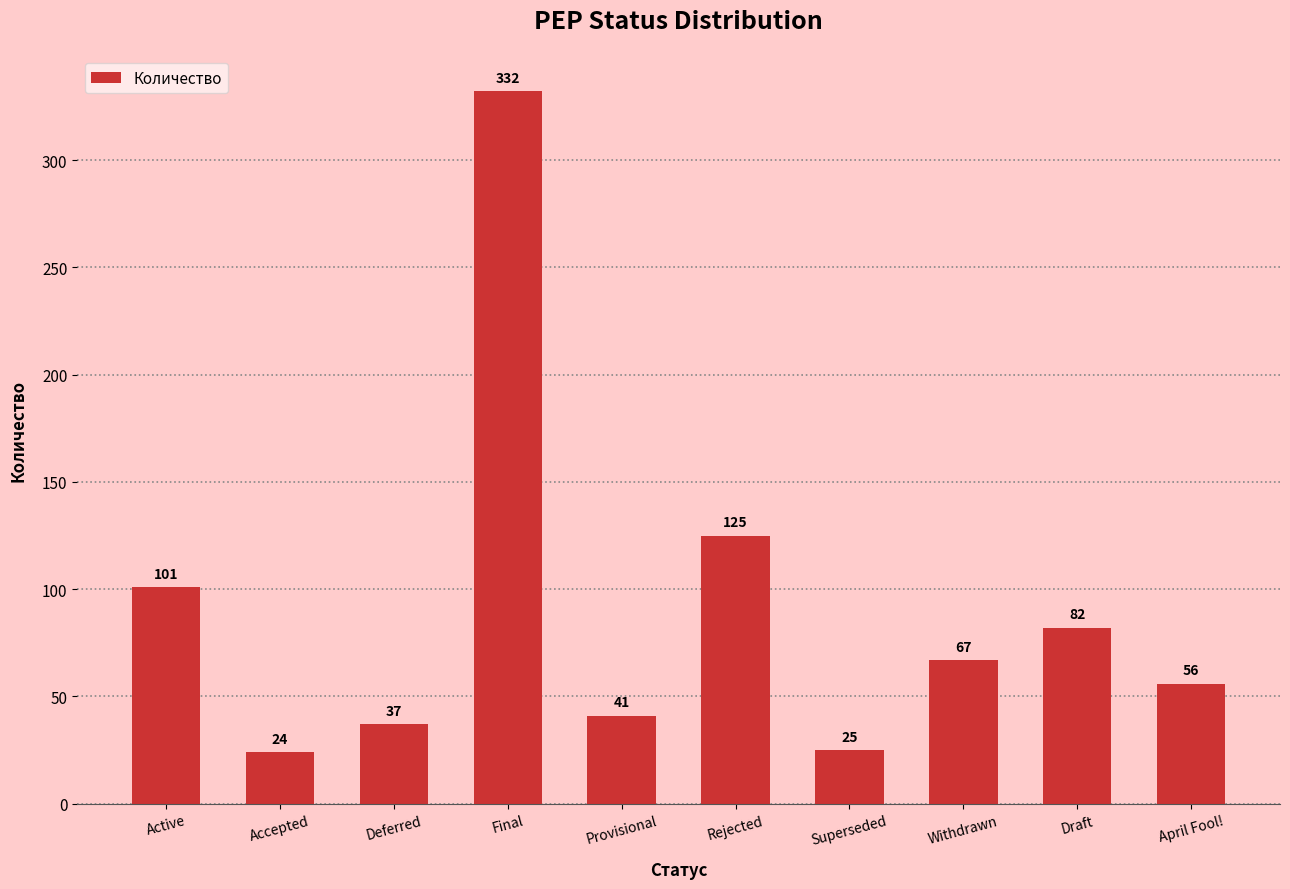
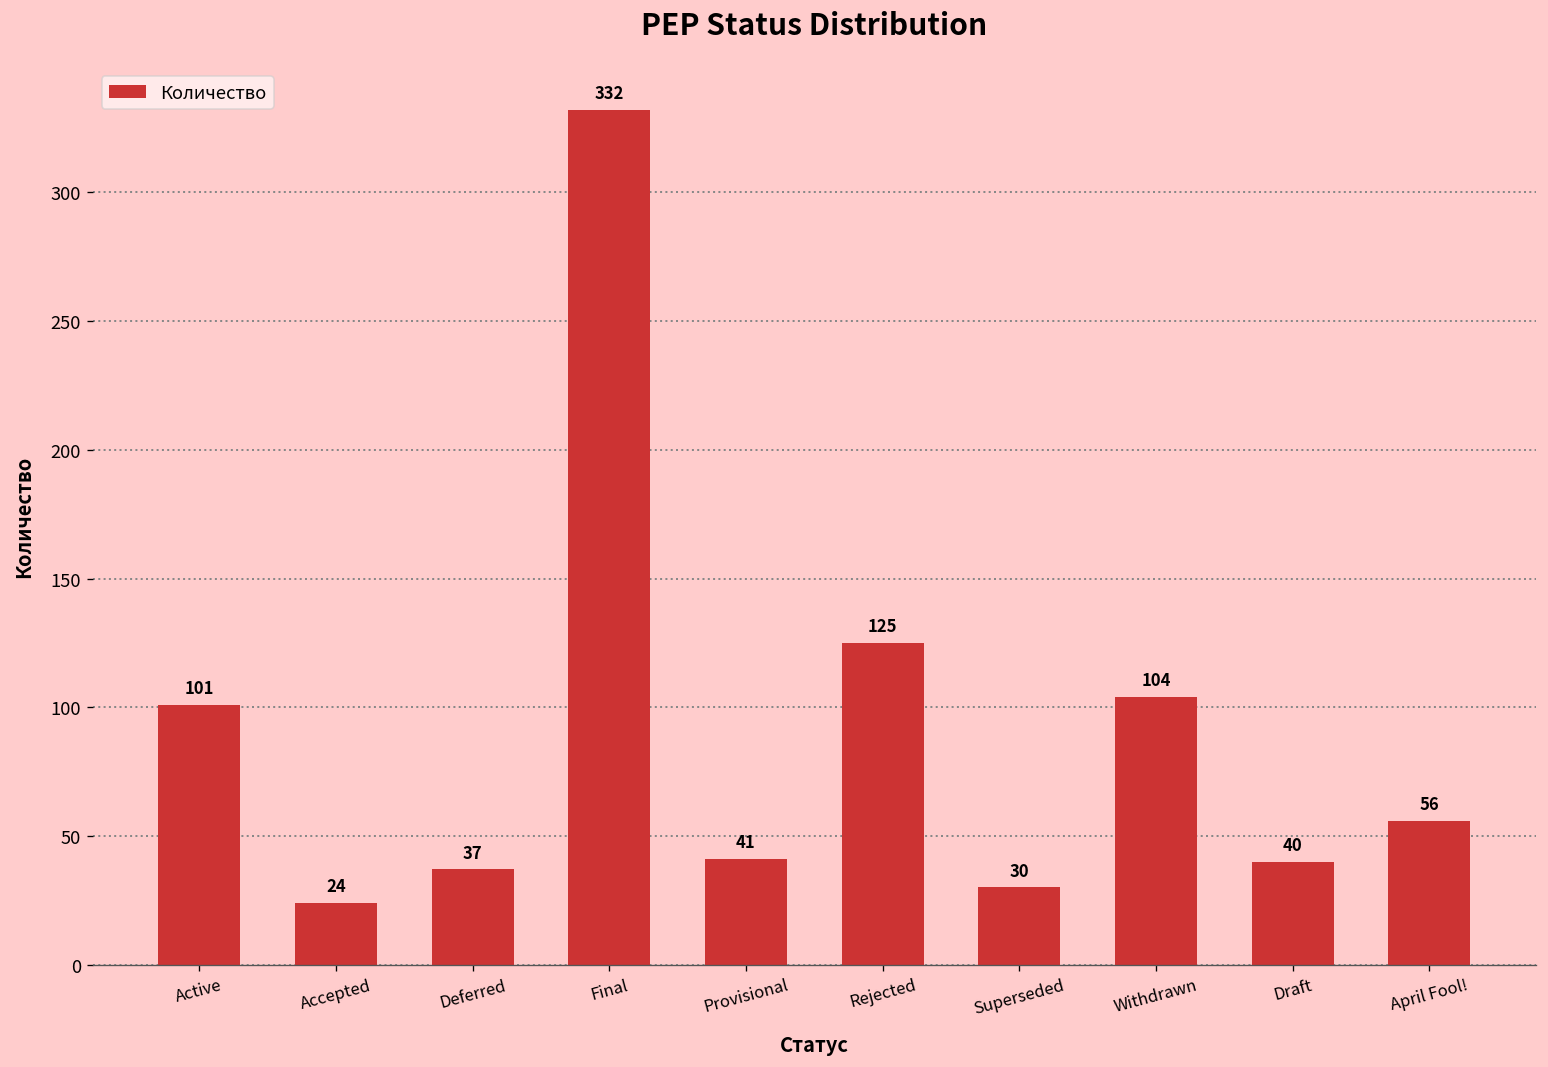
Superseded: 25 -> 30
Withdrawn: 67 -> 104
Draft: 82 -> 40
